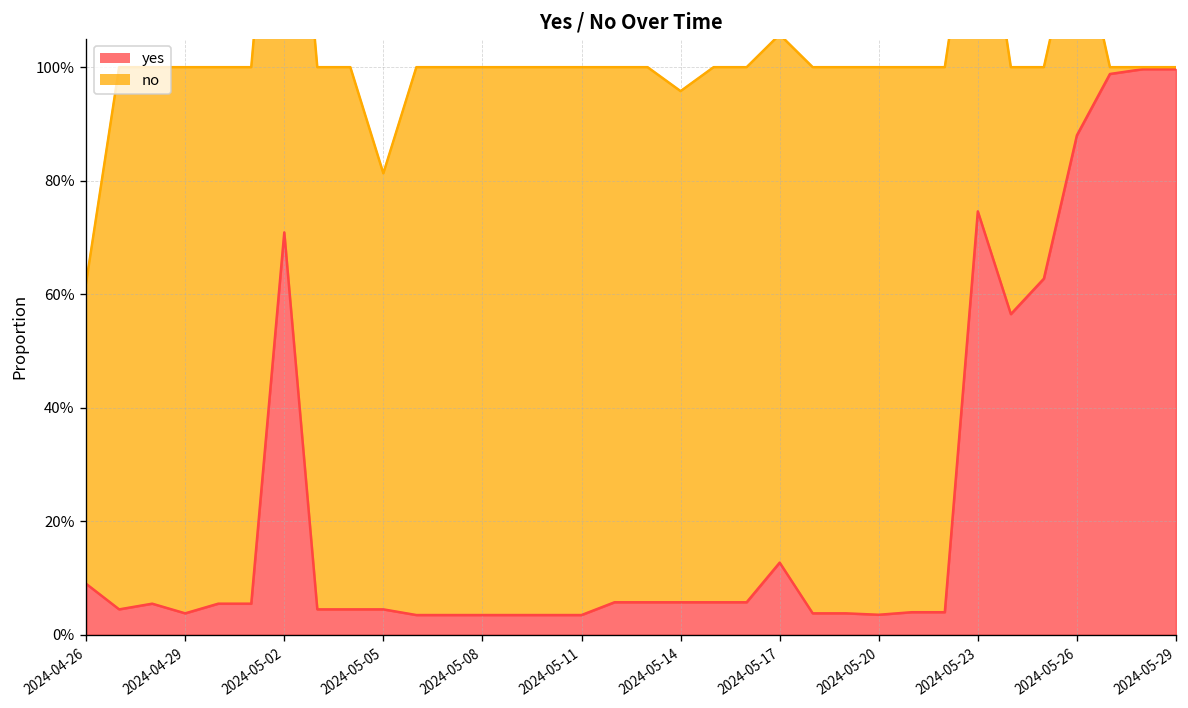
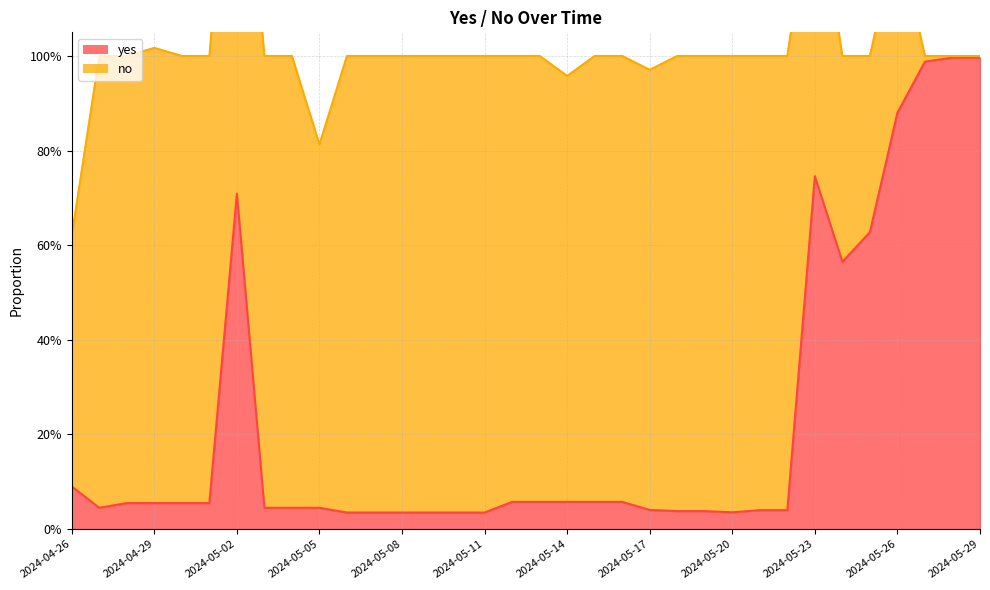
yes, 2024-04-29: 4% -> 6%
yes, 2024-05-17: 13% -> 4%
